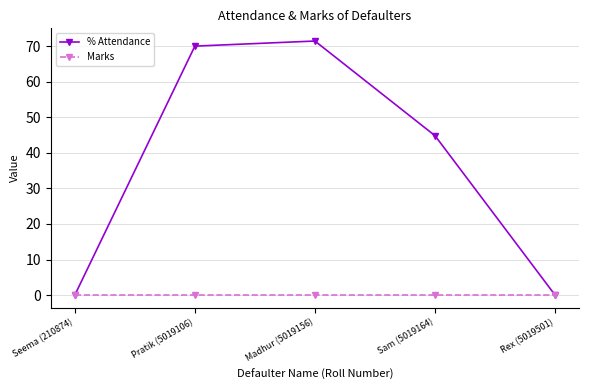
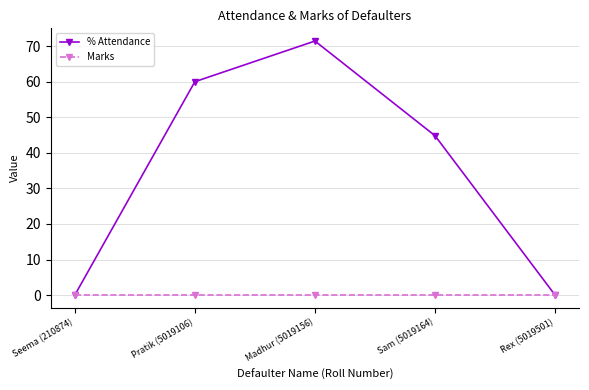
% Attendance, Pratik (5019106): 70 -> 60
